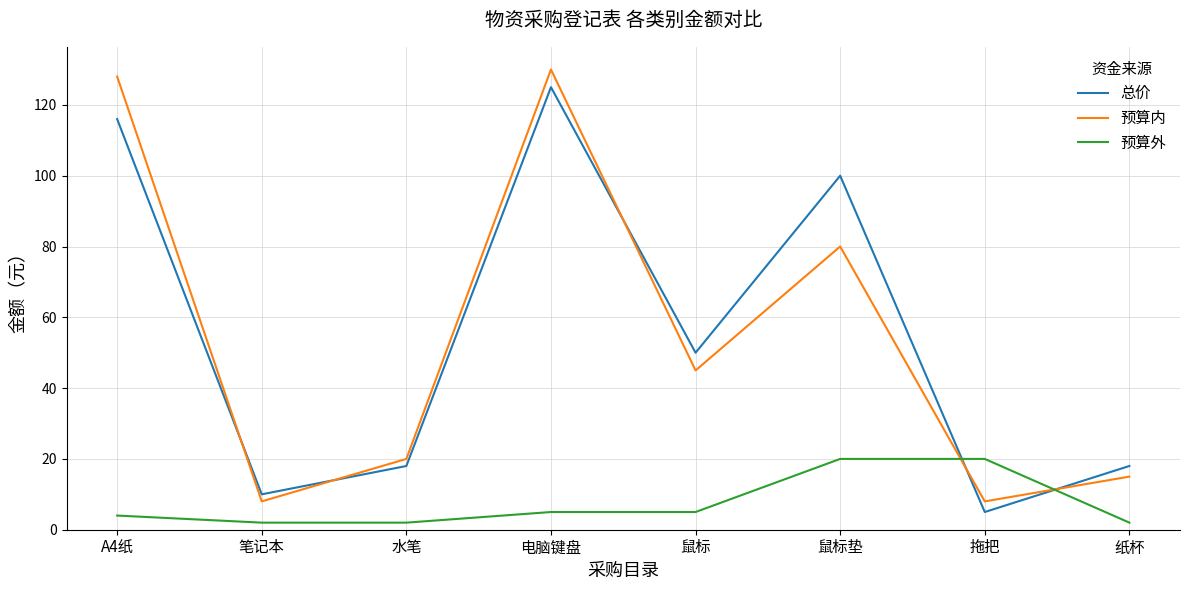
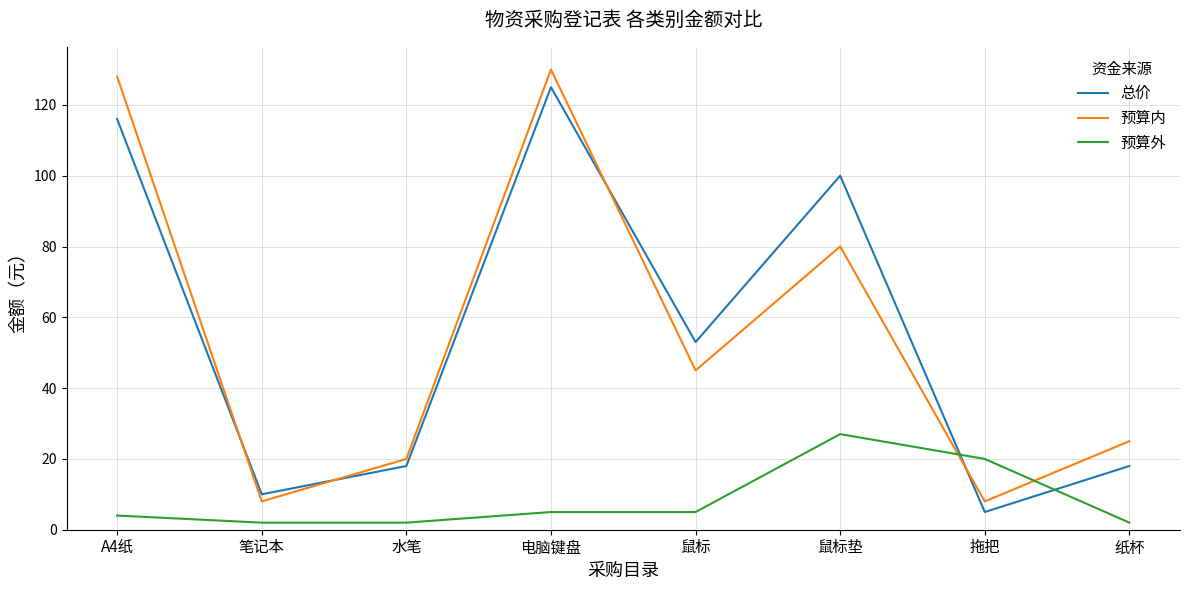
总价, 鼠标: 50 -> 53
预算外, 鼠标垫: 20 -> 27
预算内, 纸杯: 15 -> 25
